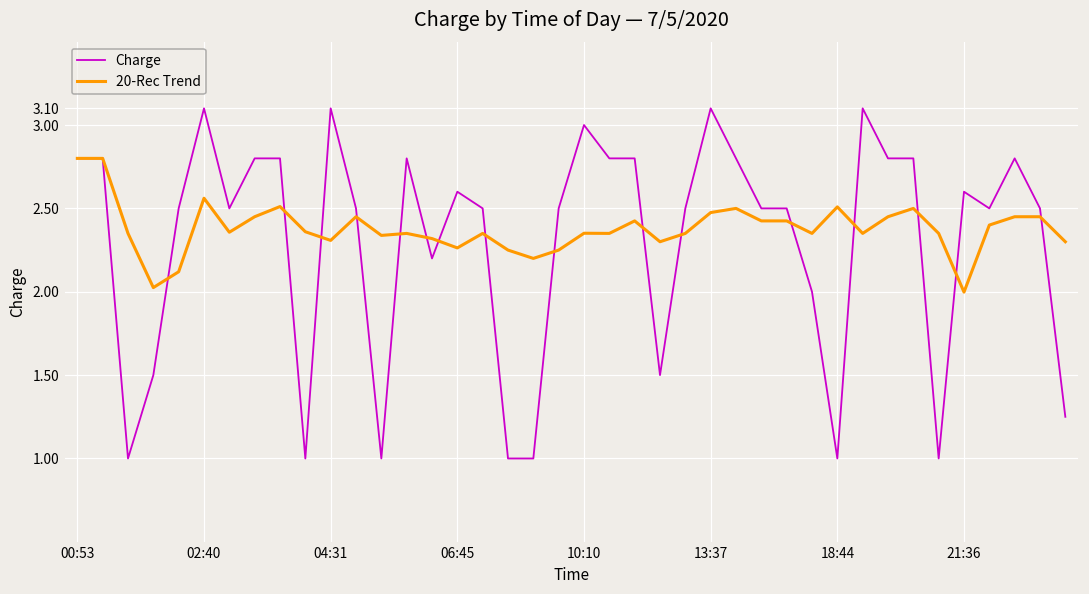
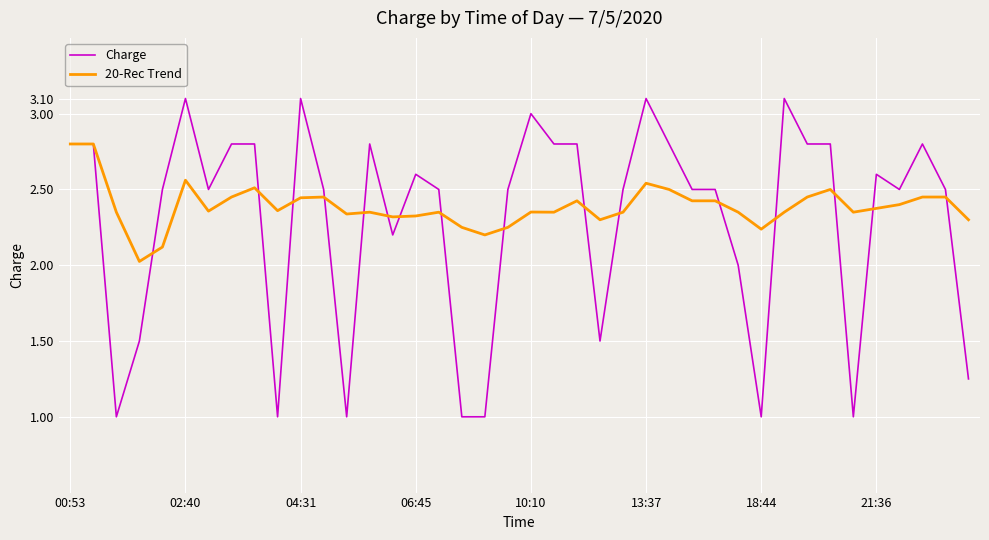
20-Rec Trend, 04:31: 2.31 -> 2.45
20-Rec Trend, 06:45: 2.26 -> 2.33
20-Rec Trend, 13:37: 2.48 -> 2.54
20-Rec Trend, 18:44: 2.51 -> 2.24
20-Rec Trend, 21:36: 2.00 -> 2.38
